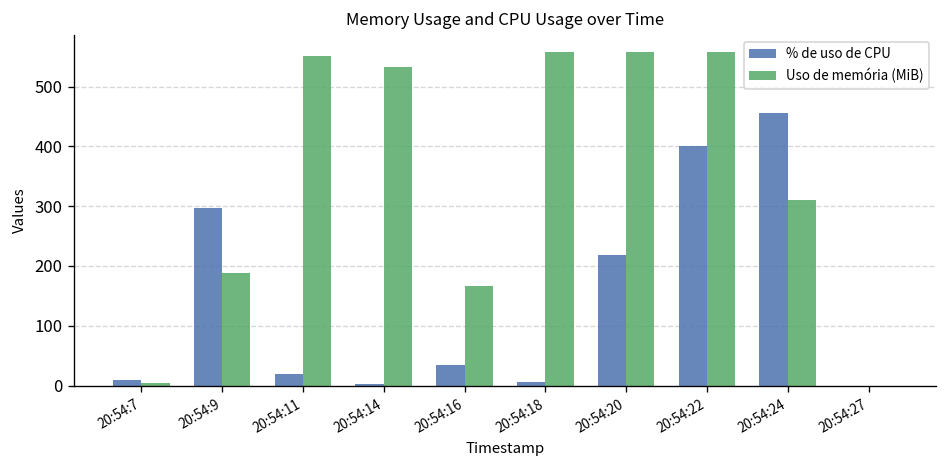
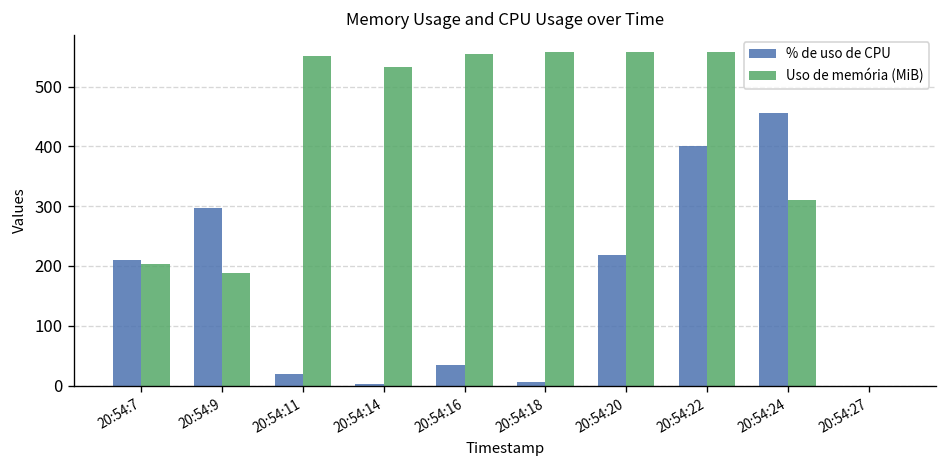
% de uso de CPU, 20:54:7: 10 -> 210
Uso de memória (MiB), 20:54:7: 10 -> 200
Uso de memória (MiB), 20:54:16: 170 -> 550
